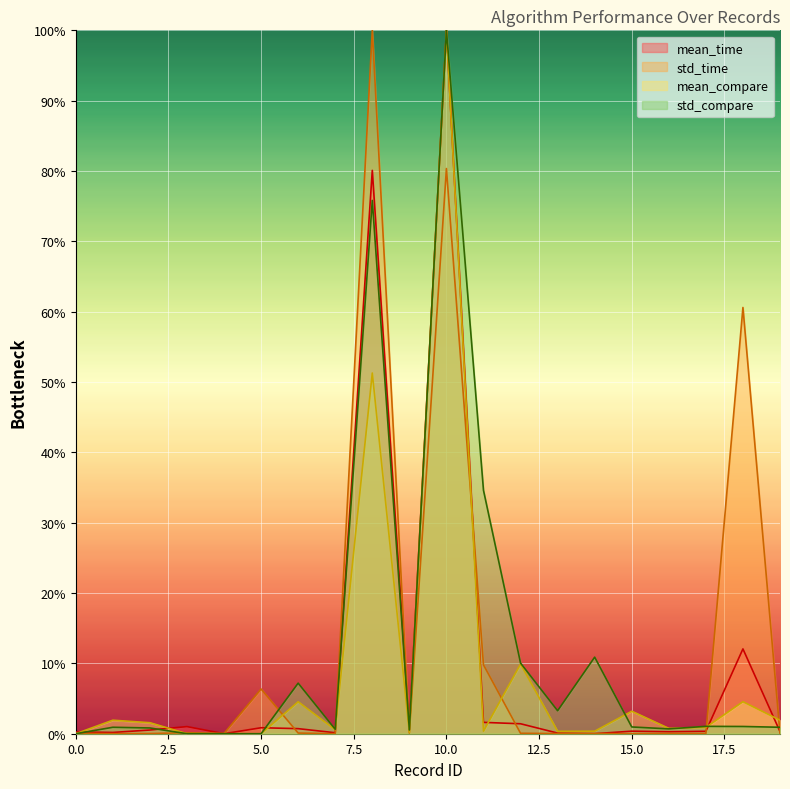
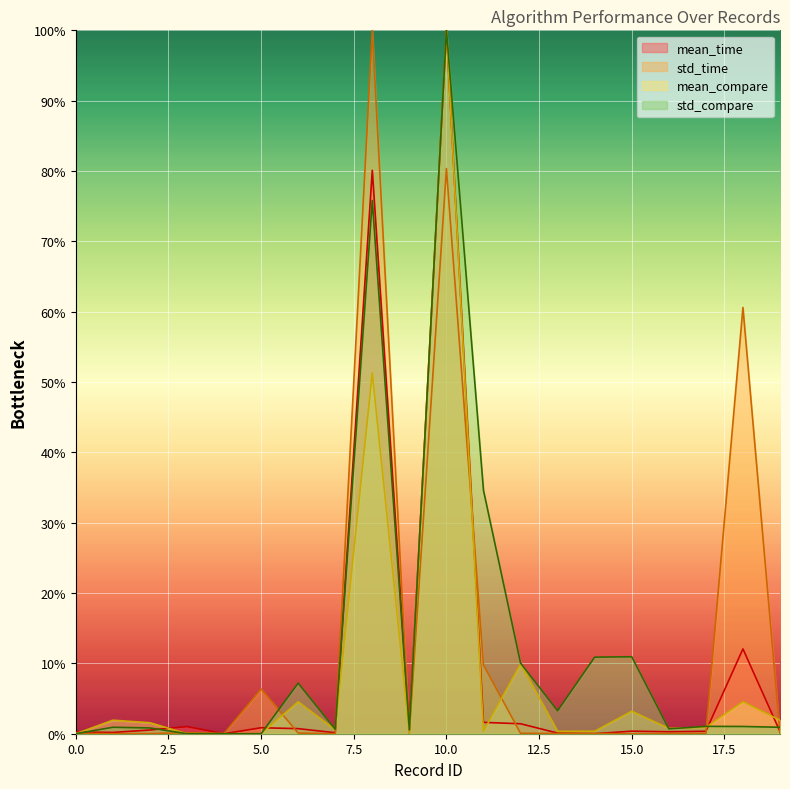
std_compare, 15.0: 1% -> 11%
